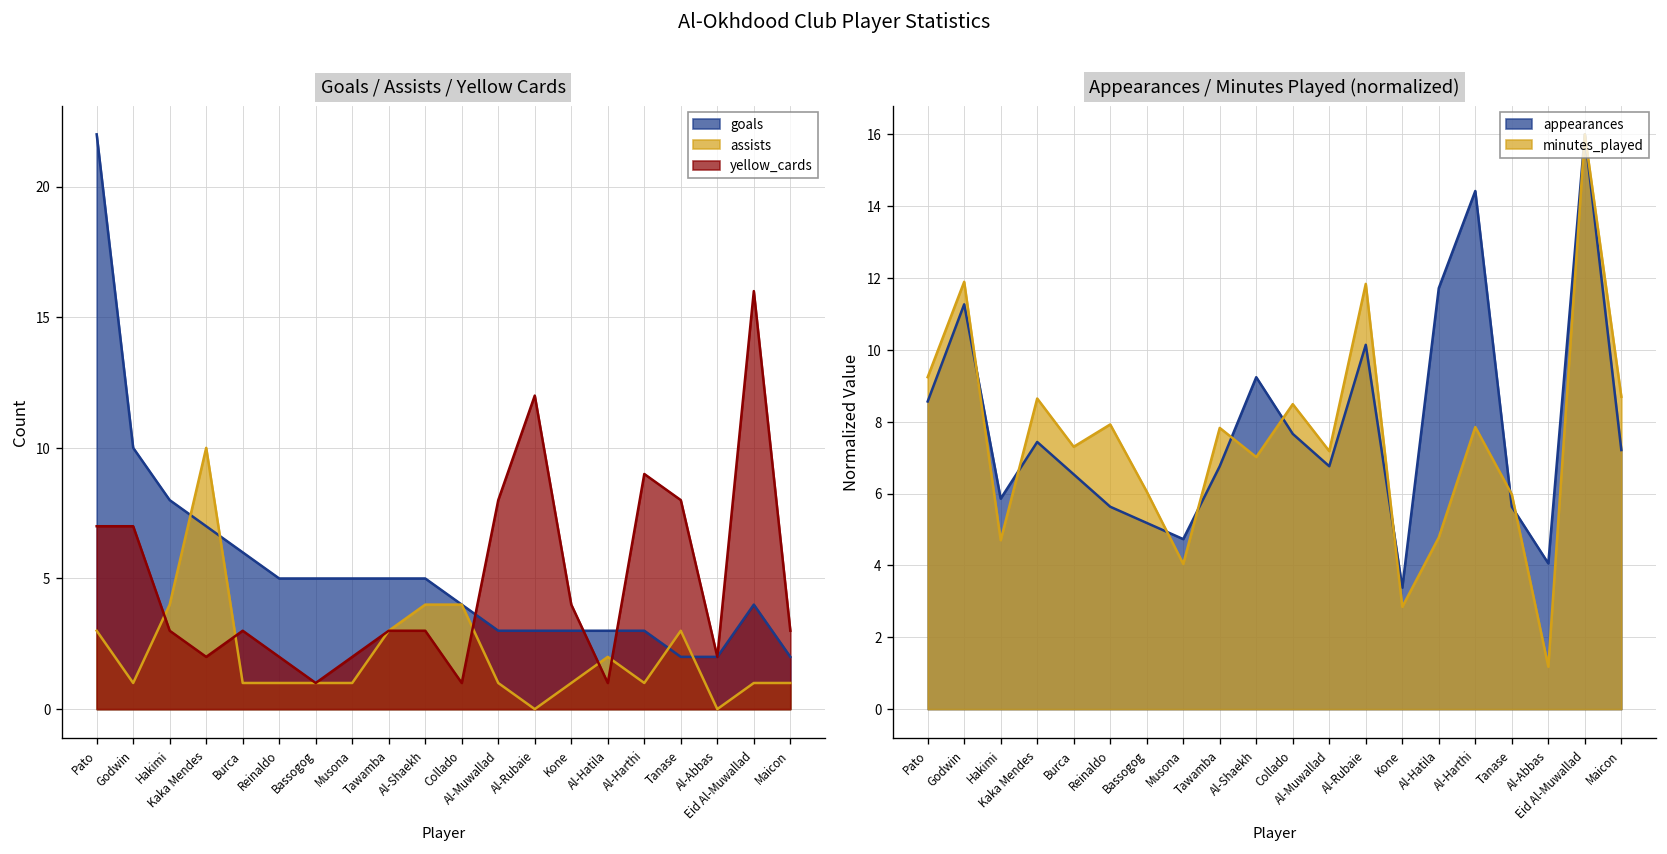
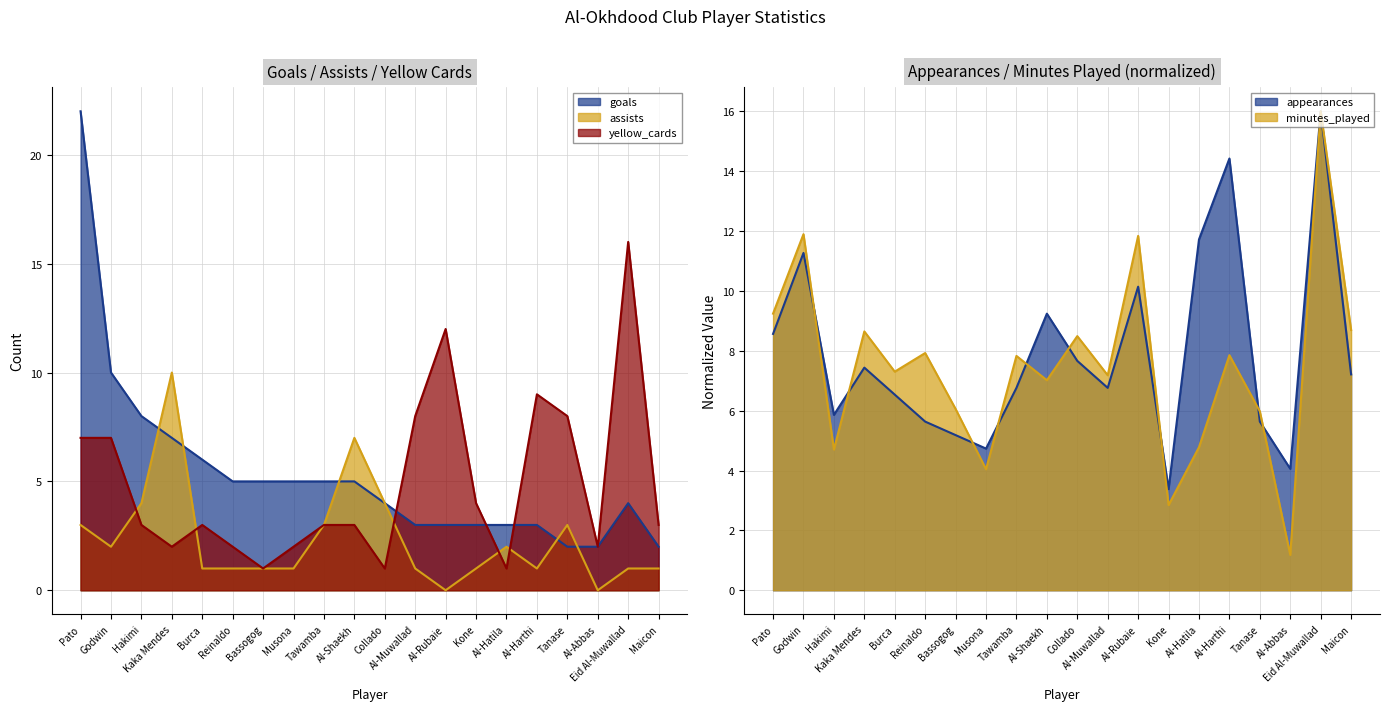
Goals / Assists / Yellow Cards, assists, Godwin: 1 -> 2
Goals / Assists / Yellow Cards, assists, Al-Shaekh: 4 -> 7
